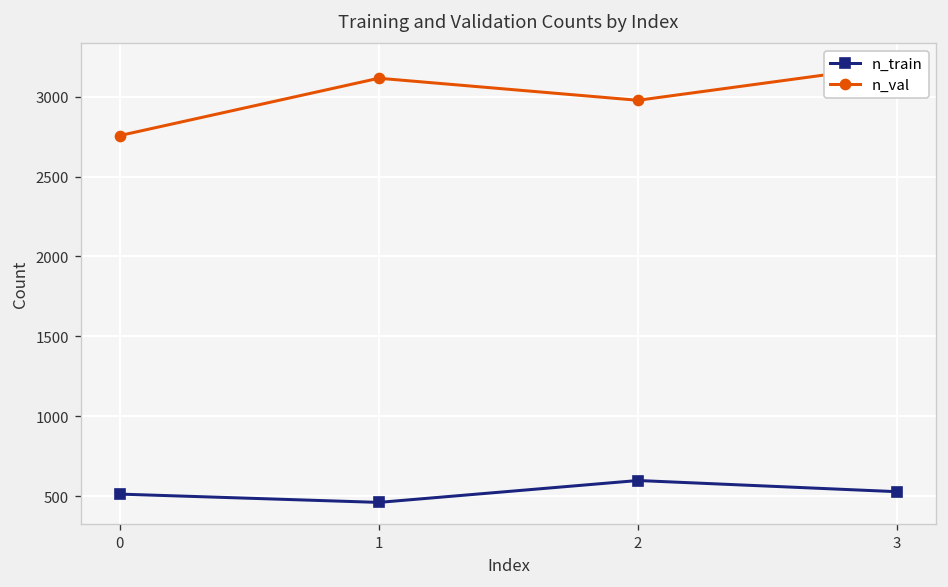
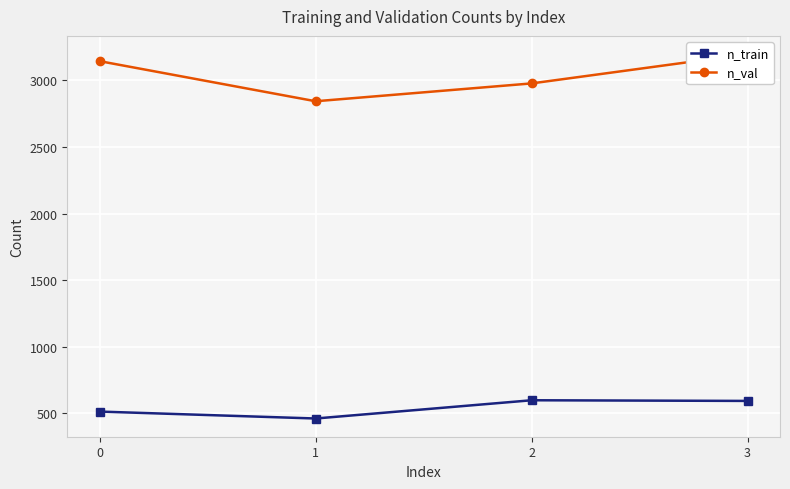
n_val, 0: 2760 -> 3140
n_val, 1: 3120 -> 2840
n_train, 3: 530 -> 590
